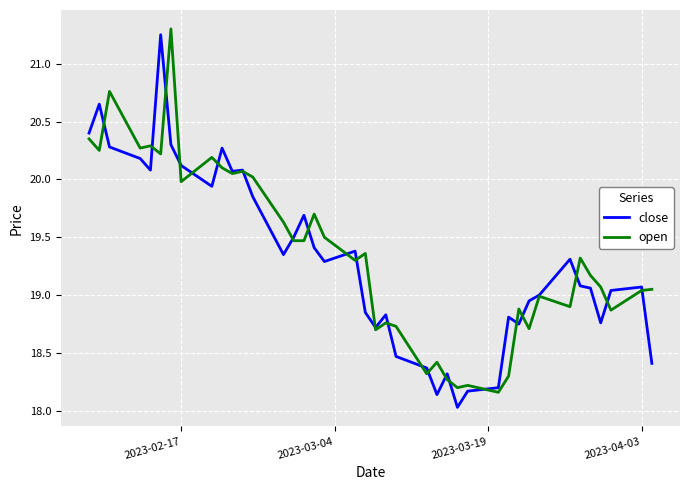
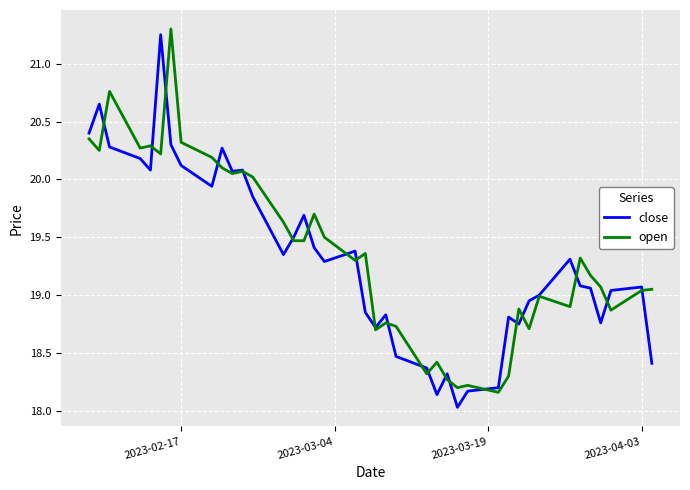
open, 2023-02-17: 19.98 -> 20.32
